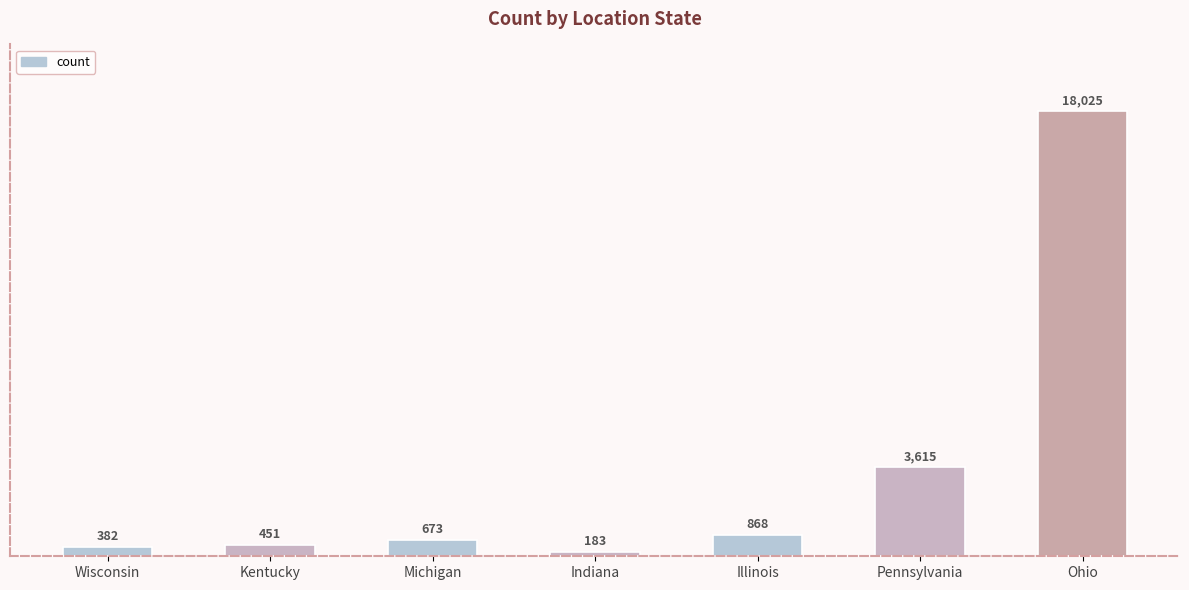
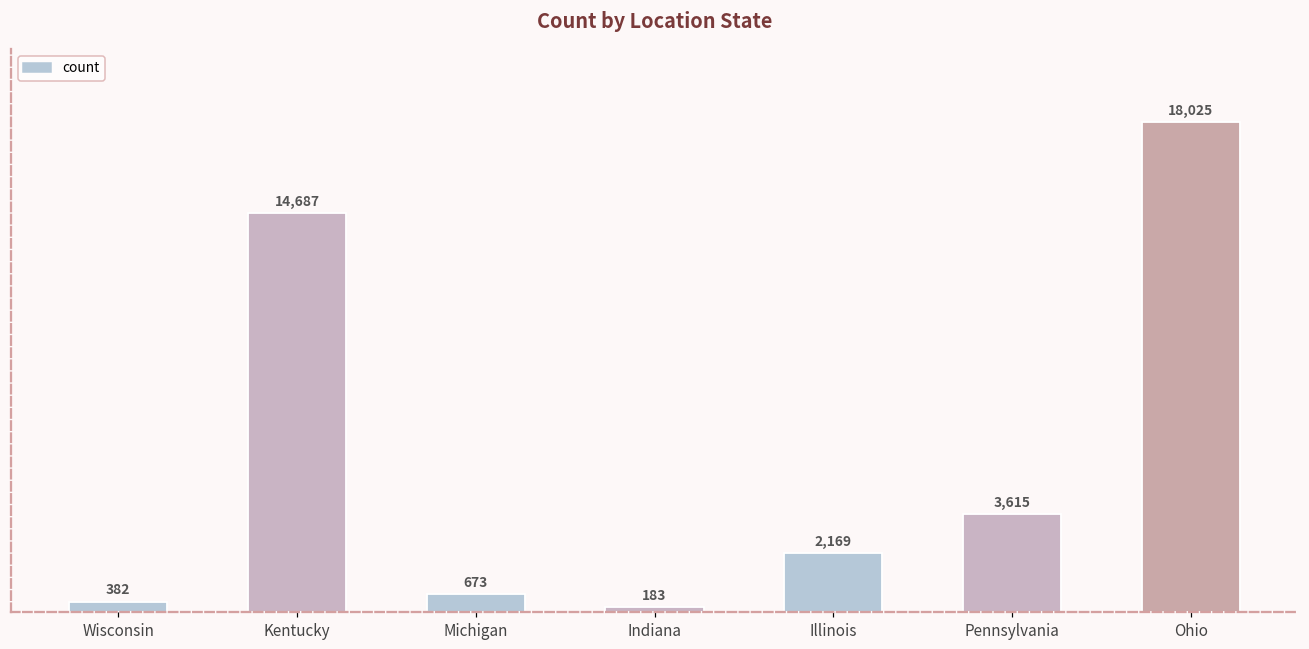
Kentucky: 451 -> 14,687
Illinois: 868 -> 2,169
